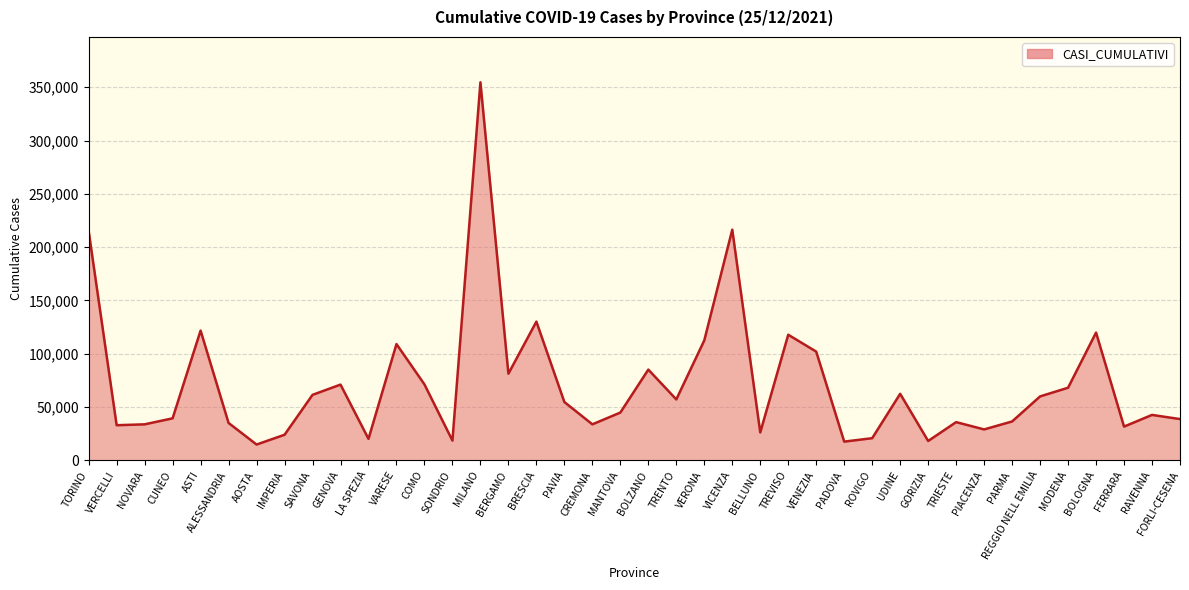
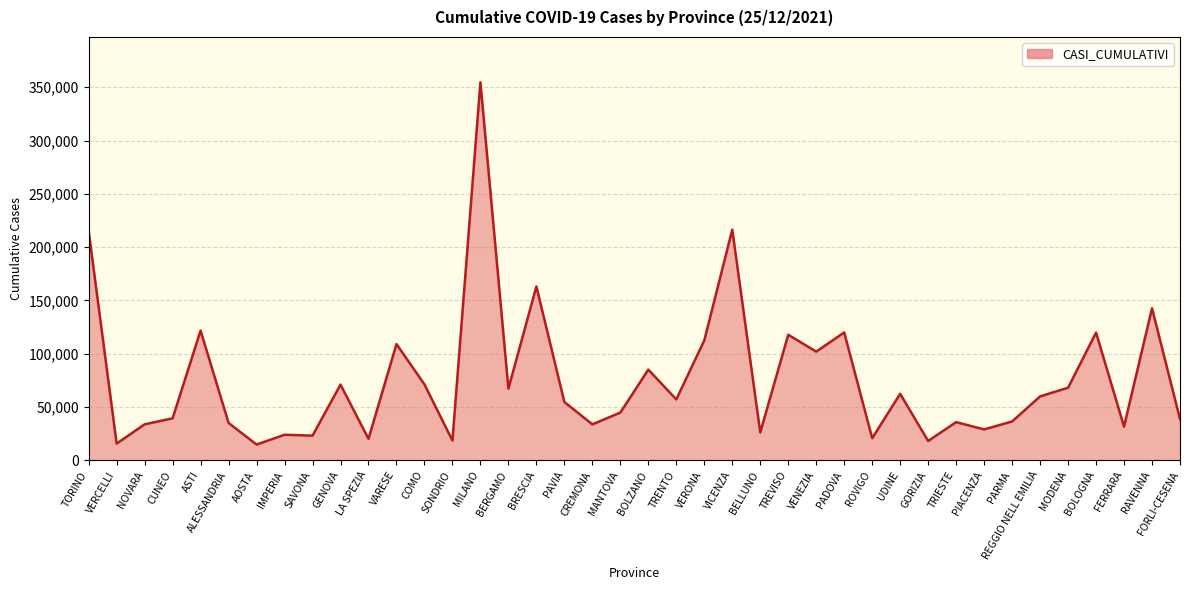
VERCELLI: 33,000 -> 16,000
SAVONA: 61,000 -> 23,000
BERGAMO: 81,000 -> 67,000
BRESCIA: 130,000 -> 163,000
PADOVA: 17,000 -> 120,000
RAVENNA: 43,000 -> 143,000
